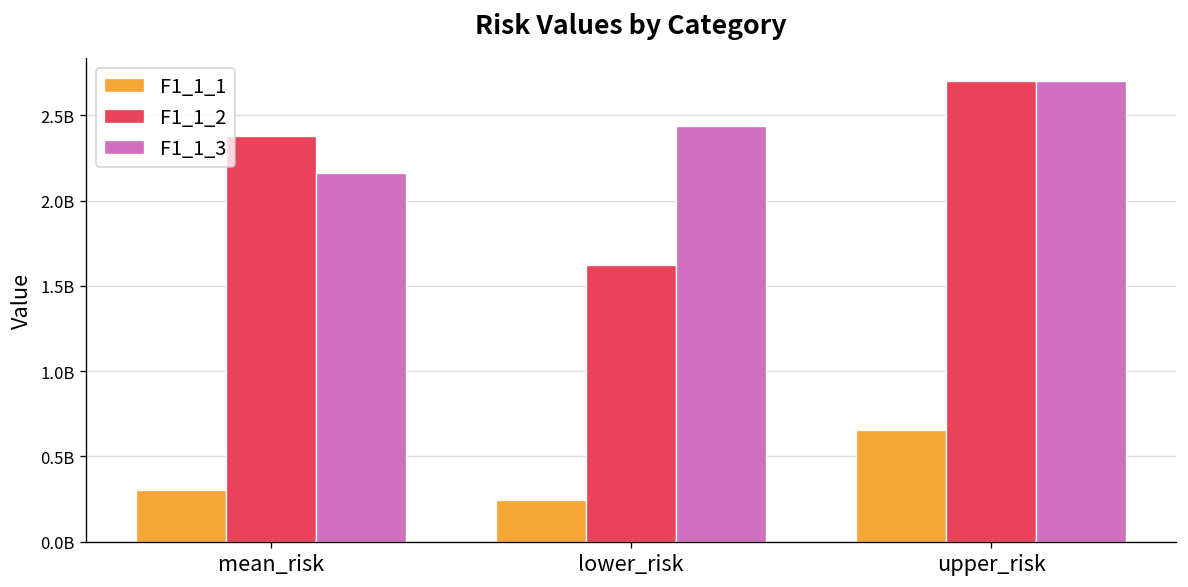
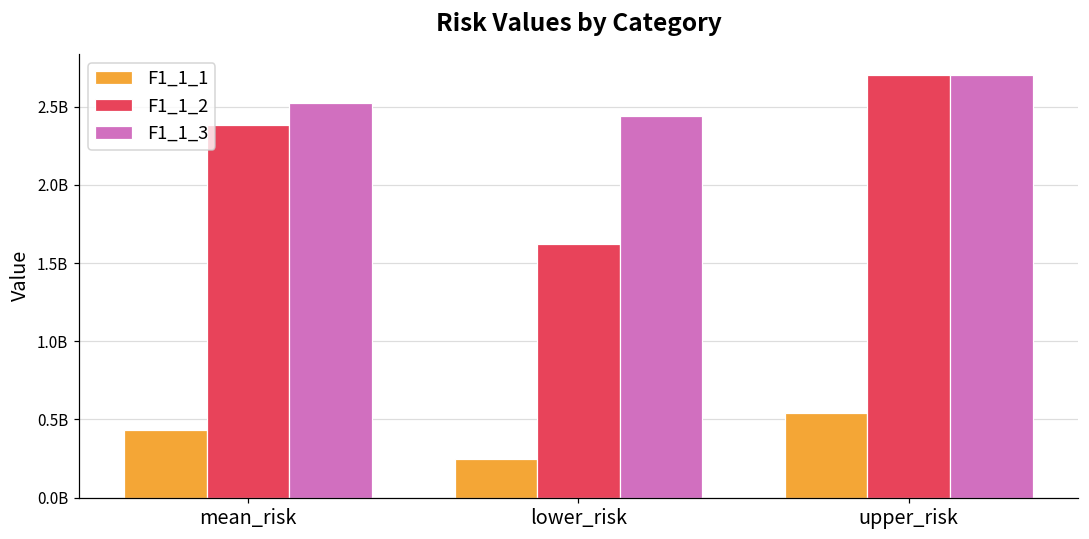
F1_1_1, mean_risk: 310000000 -> 430000000
F1_1_3, mean_risk: 2160000000 -> 2520000000
F1_1_1, upper_risk: 650000000 -> 540000000
